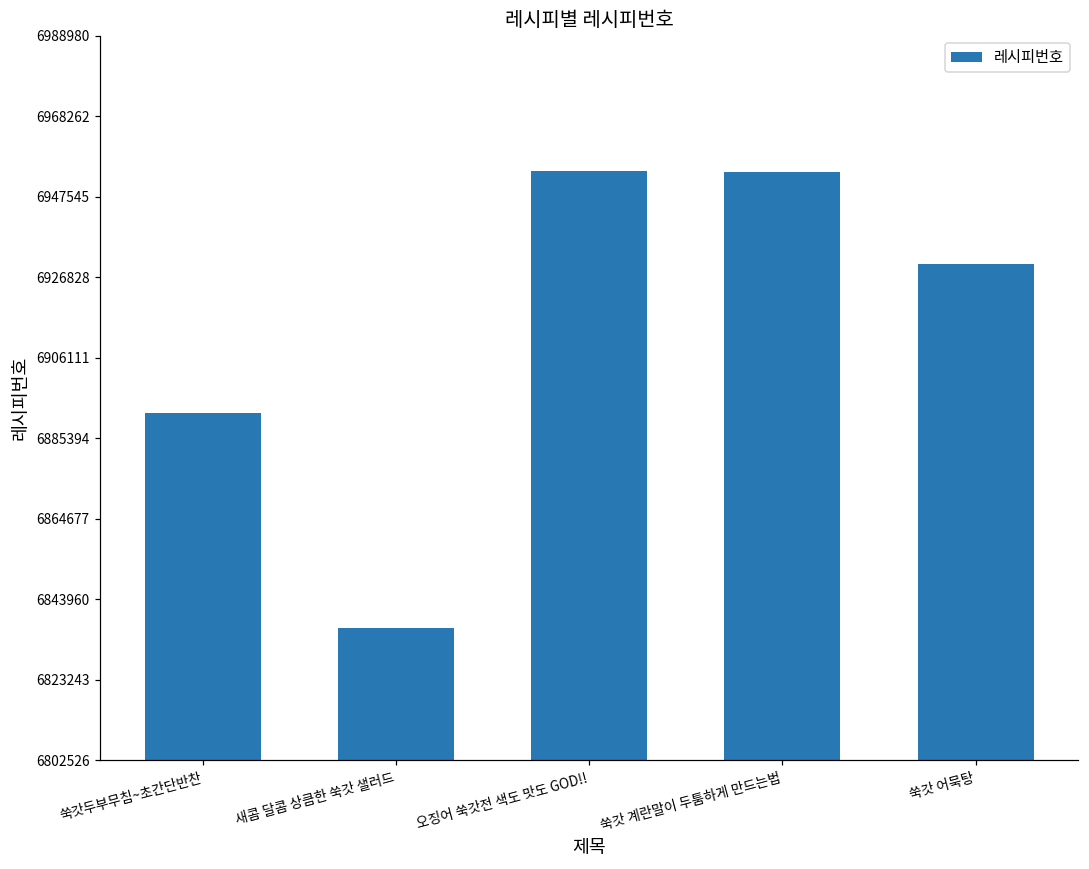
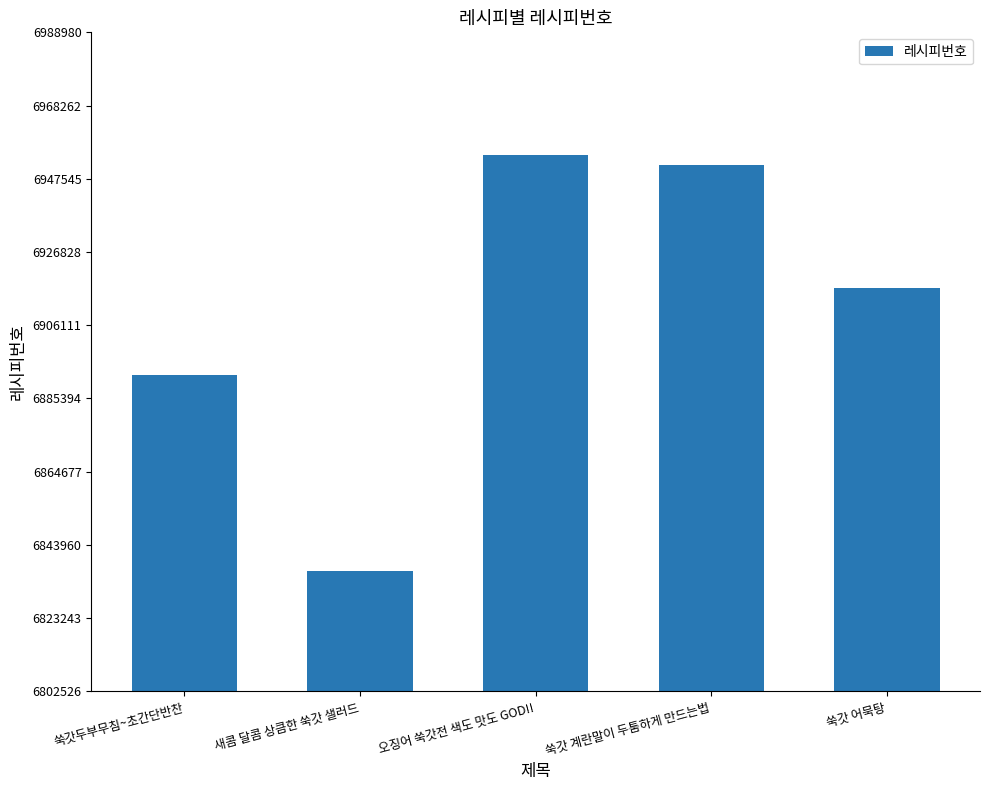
쑥갓 계란말이 두툼하게 만드는법: 6954000 -> 6952000
쑥갓 어묵탕: 6930000 -> 6917000
